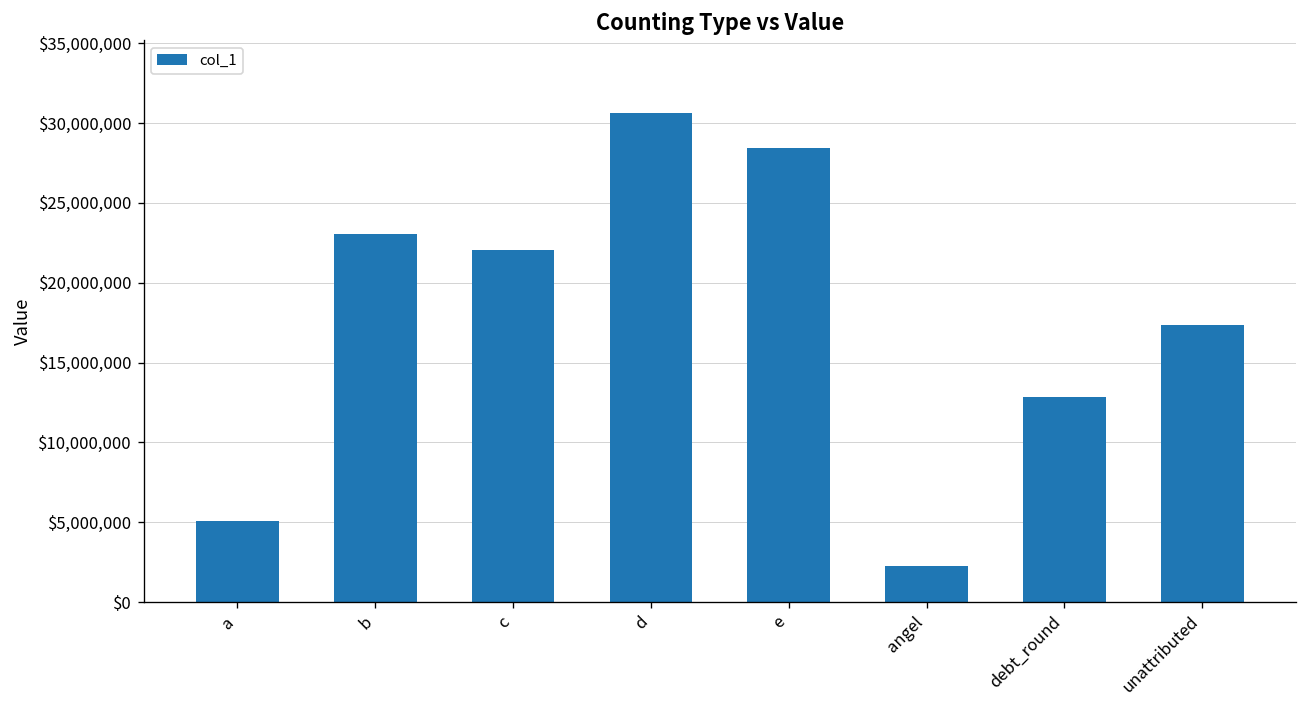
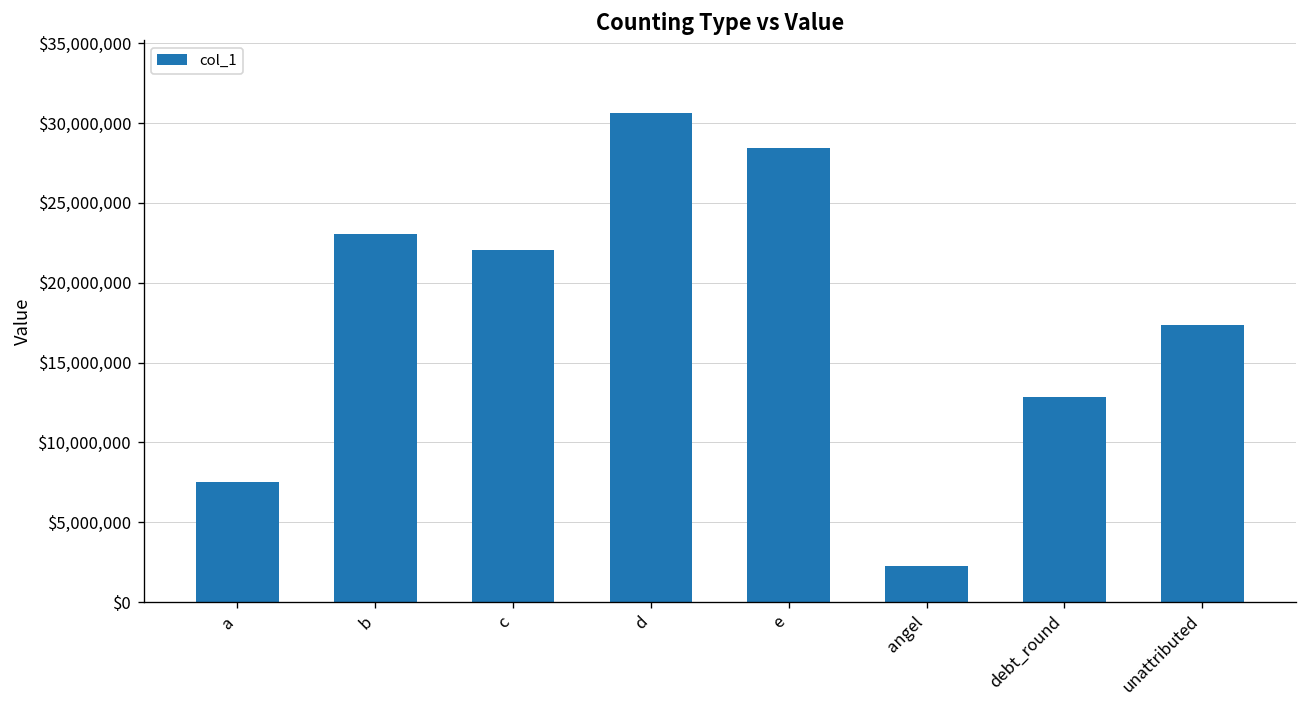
a: $5,100,000 -> $7,500,000
